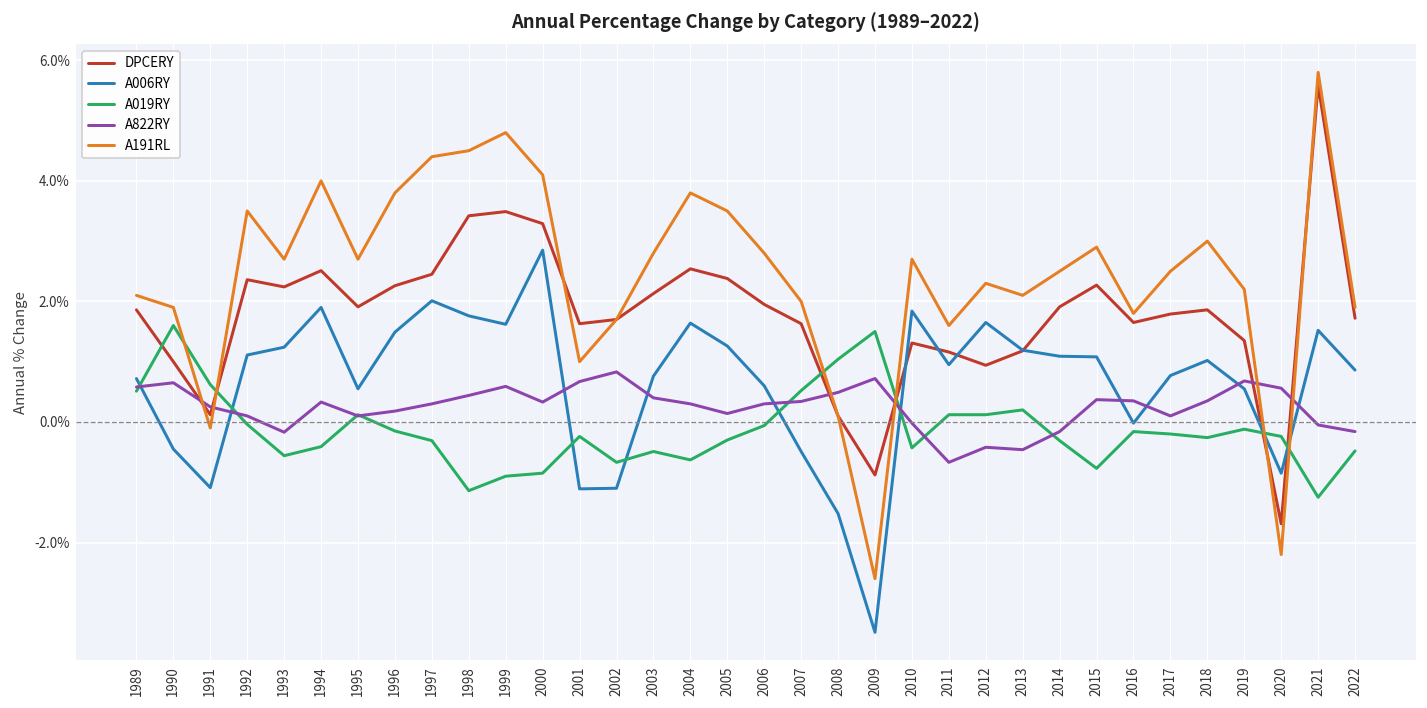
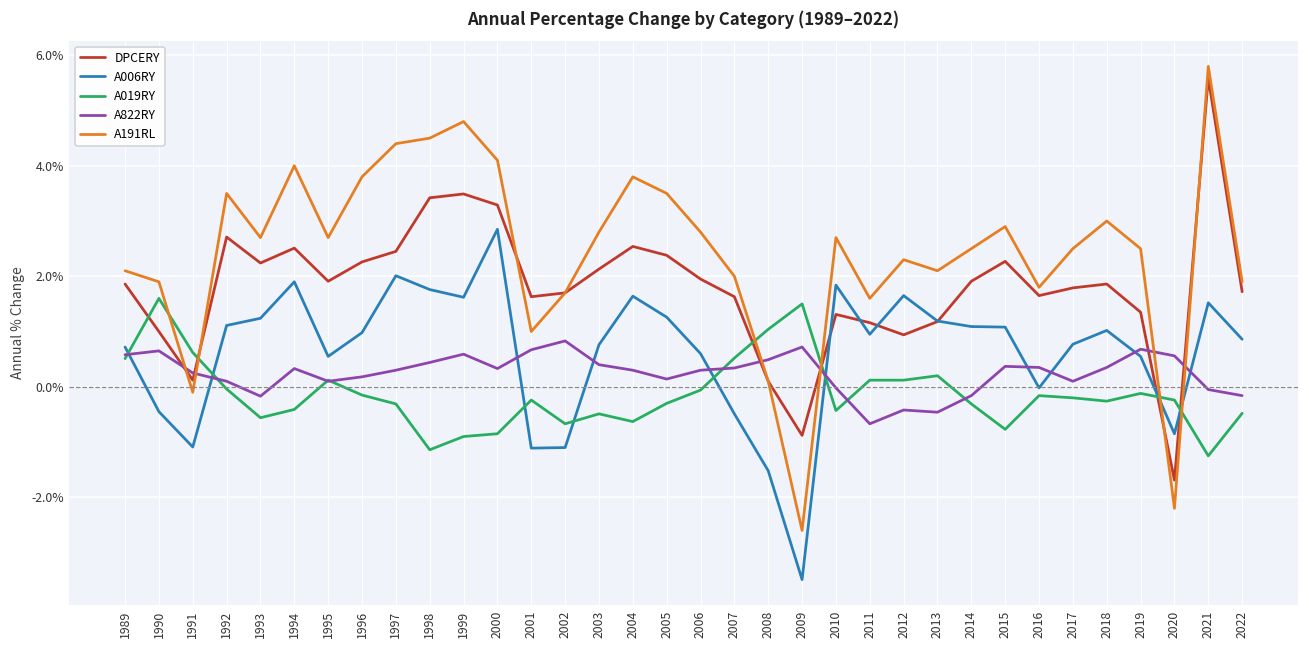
DPCERY, 1992: 2.4% -> 2.7%
A006RY, 1996: 1.5% -> 1.0%
A191RL, 2019: 2.2% -> 2.5%
